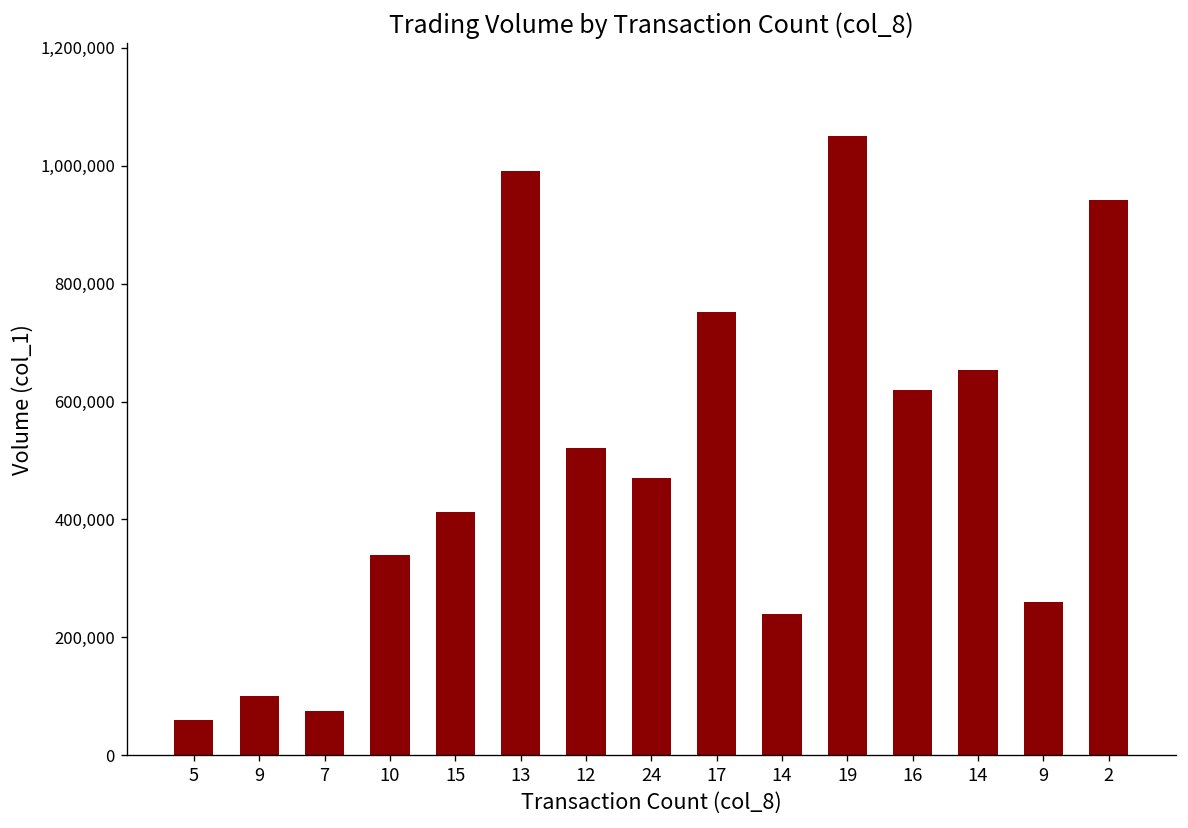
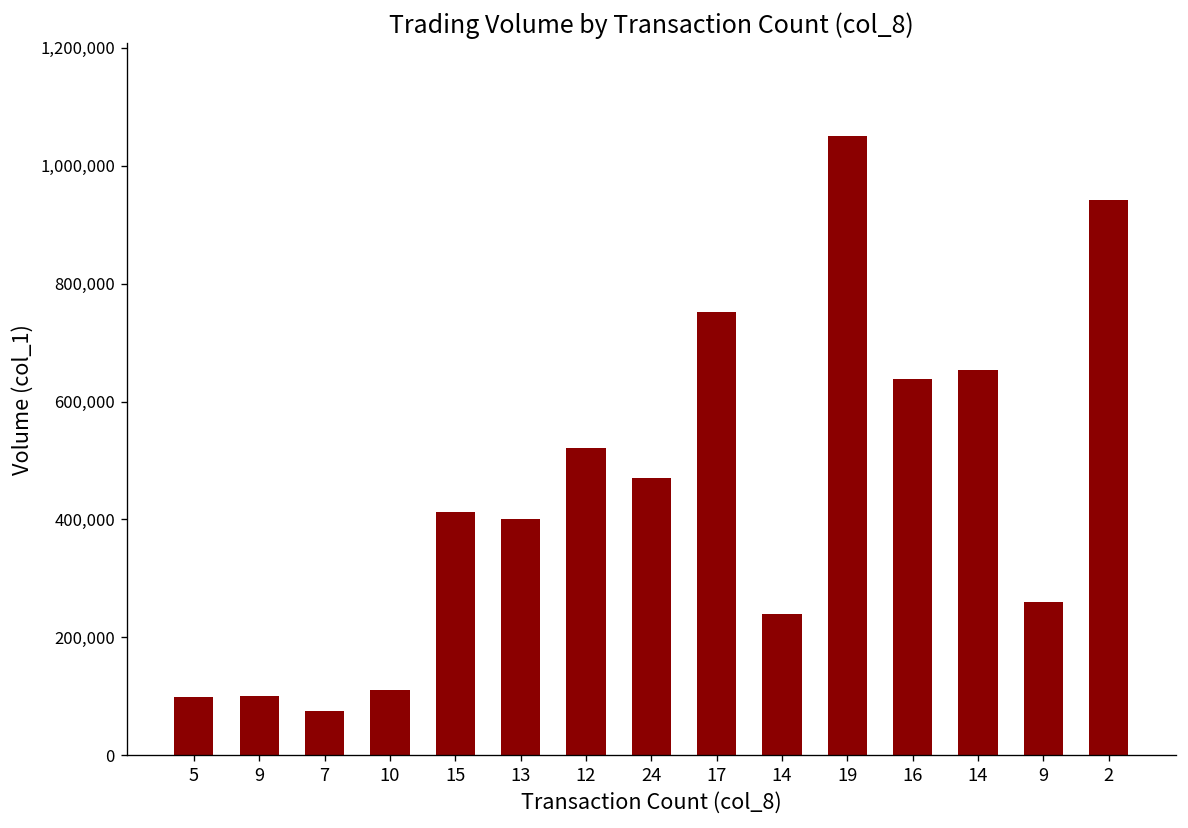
5: 60,000 -> 100,000
10: 340,000 -> 110,000
13: 990,000 -> 400,000
16: 620,000 -> 640,000
